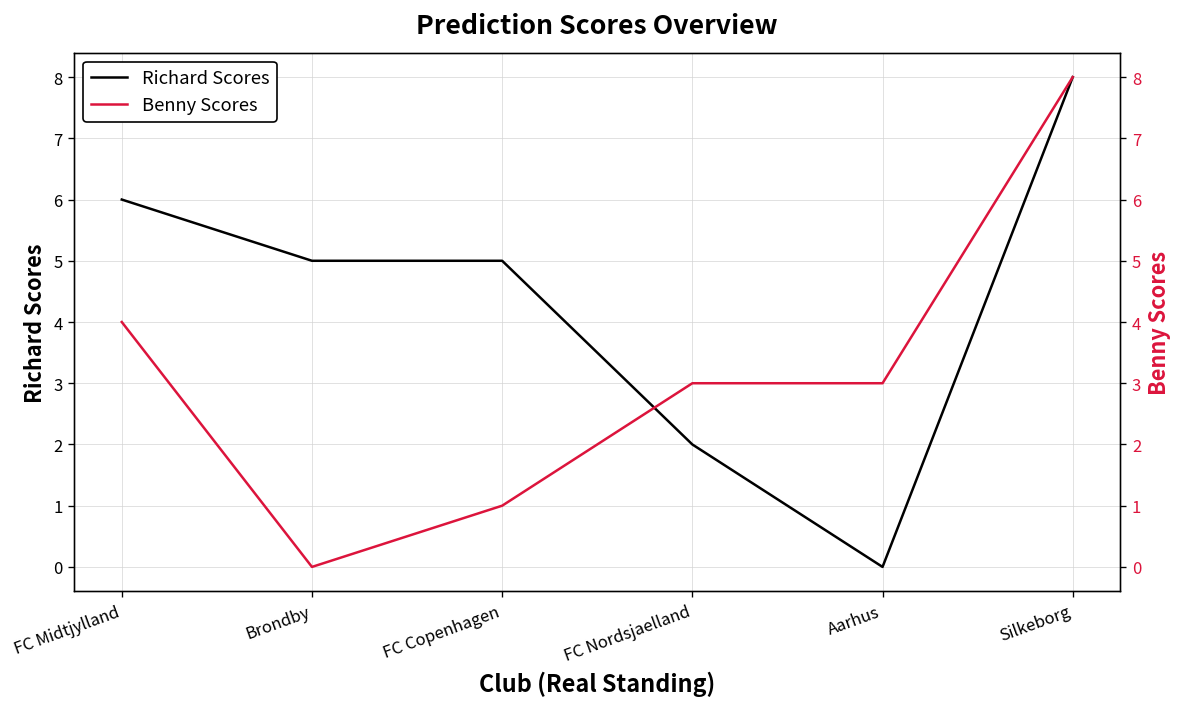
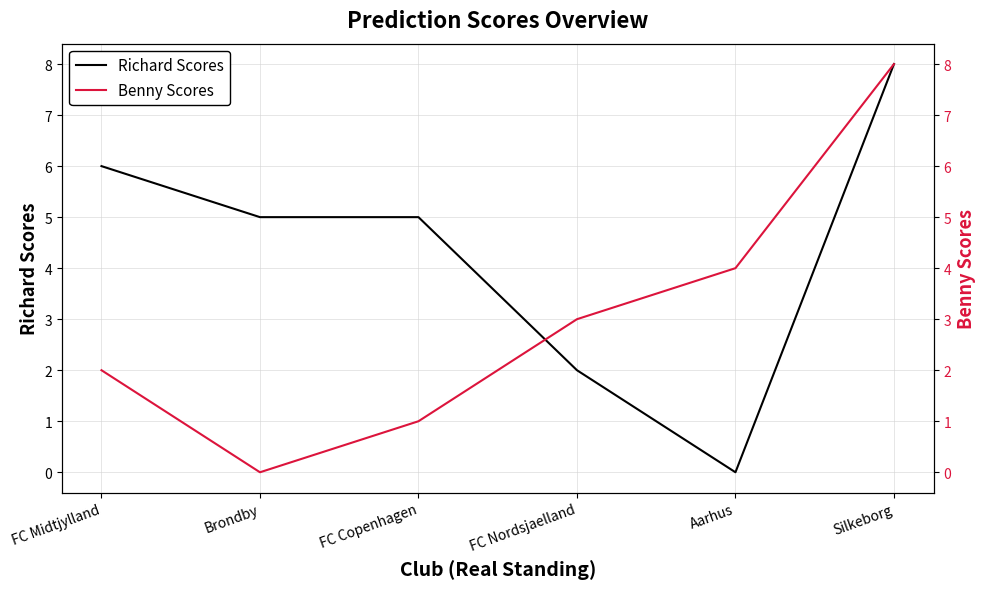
Benny Scores, FC Midtjylland: 4 -> 2
Benny Scores, Aarhus: 3 -> 4
